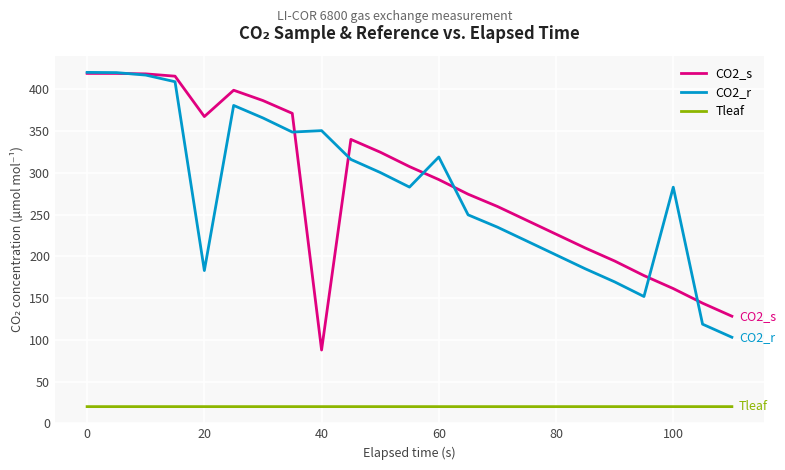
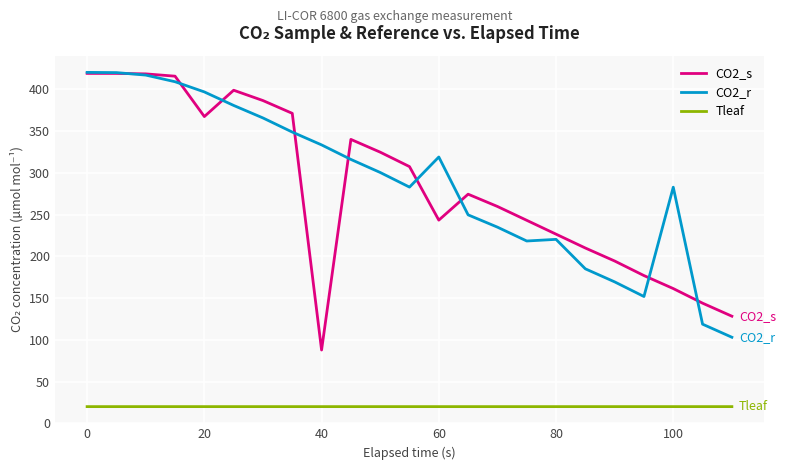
CO2_r, 20: 180 -> 400
CO2_r, 40: 350 -> 330
CO2_s, 60: 290 -> 240
CO2_r, 80: 200 -> 220
